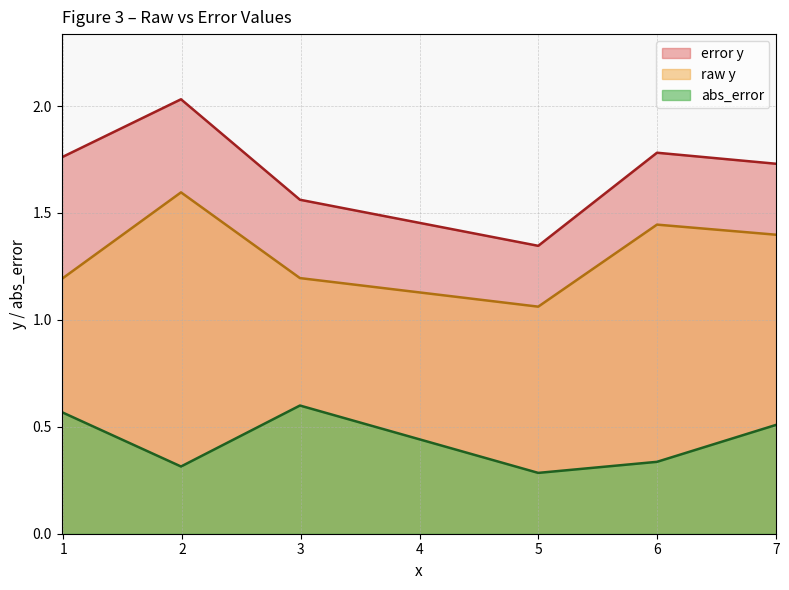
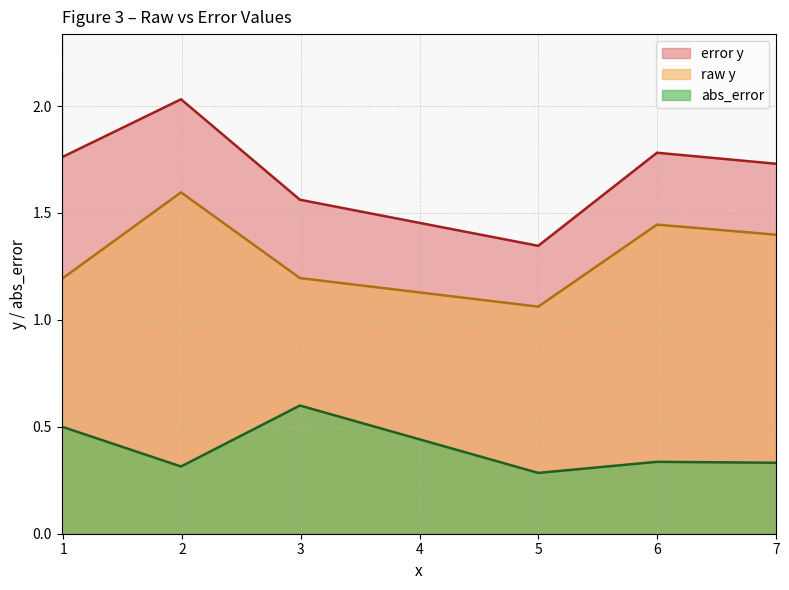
abs_error, 1: 0.57 -> 0.50
abs_error, 7: 0.51 -> 0.33
